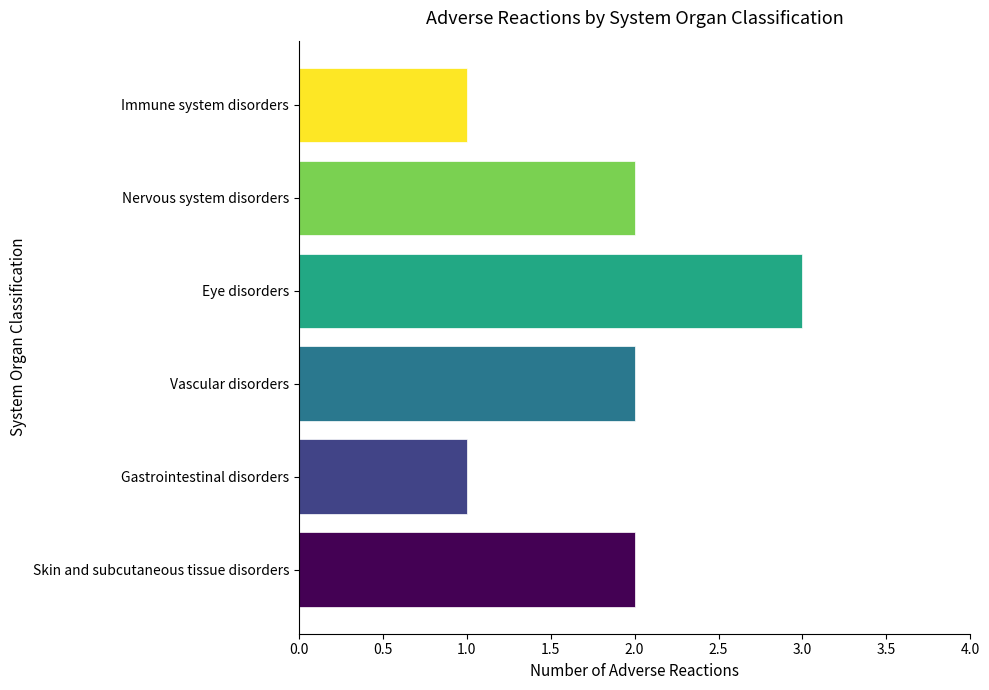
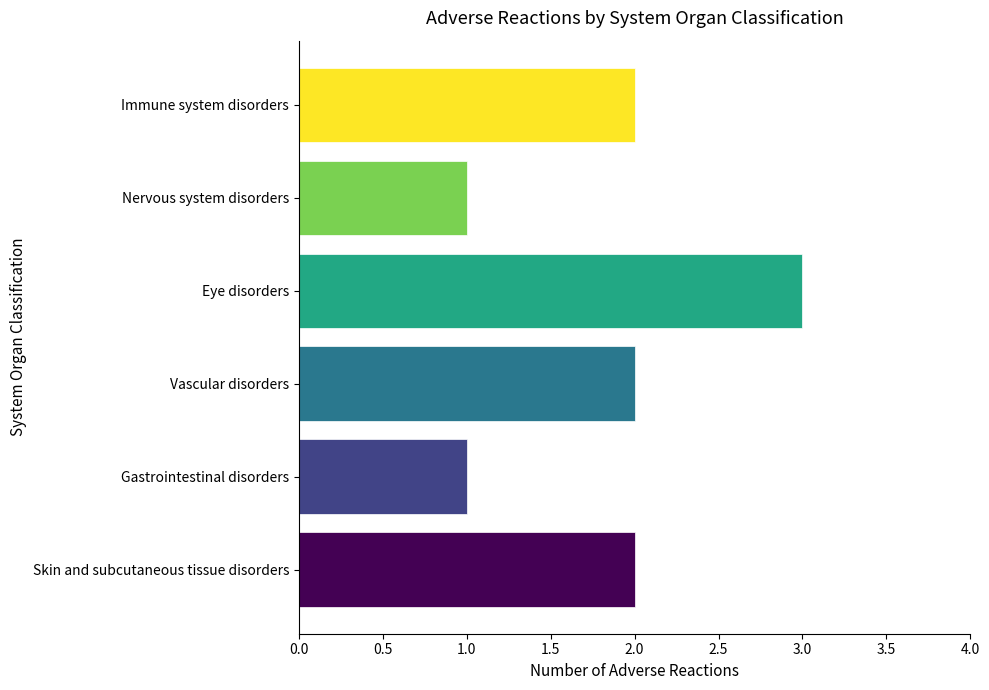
Immune system disorders: 1 -> 2
Nervous system disorders: 2 -> 1
